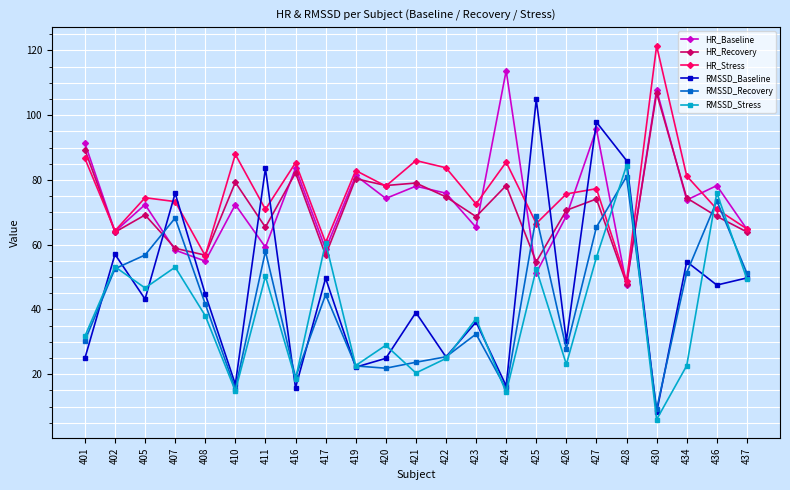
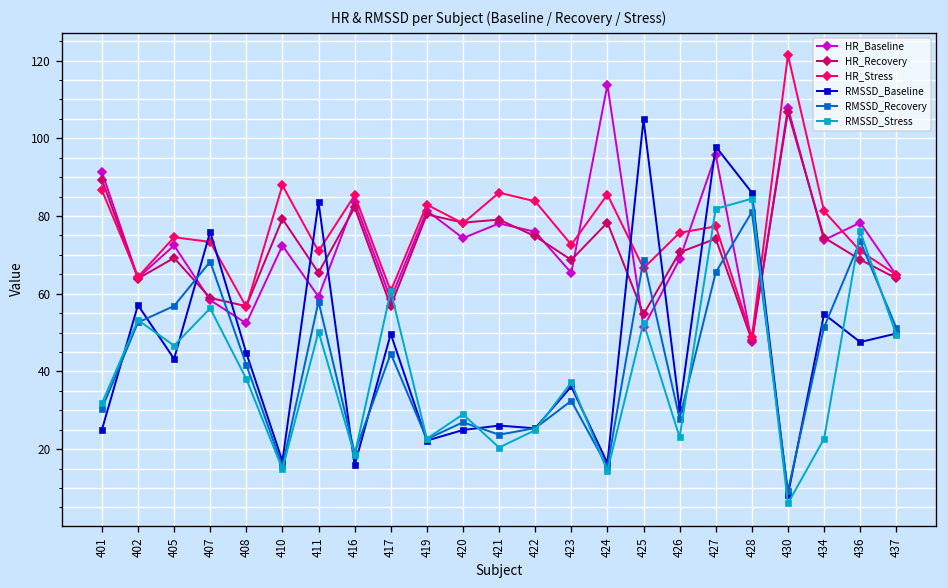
RMSSD_Stress, 407: 53 -> 56
HR_Baseline, 408: 55 -> 52
RMSSD_Recovery, 420: 22 -> 27
RMSSD_Baseline, 421: 39 -> 26
RMSSD_Stress, 427: 56 -> 82
